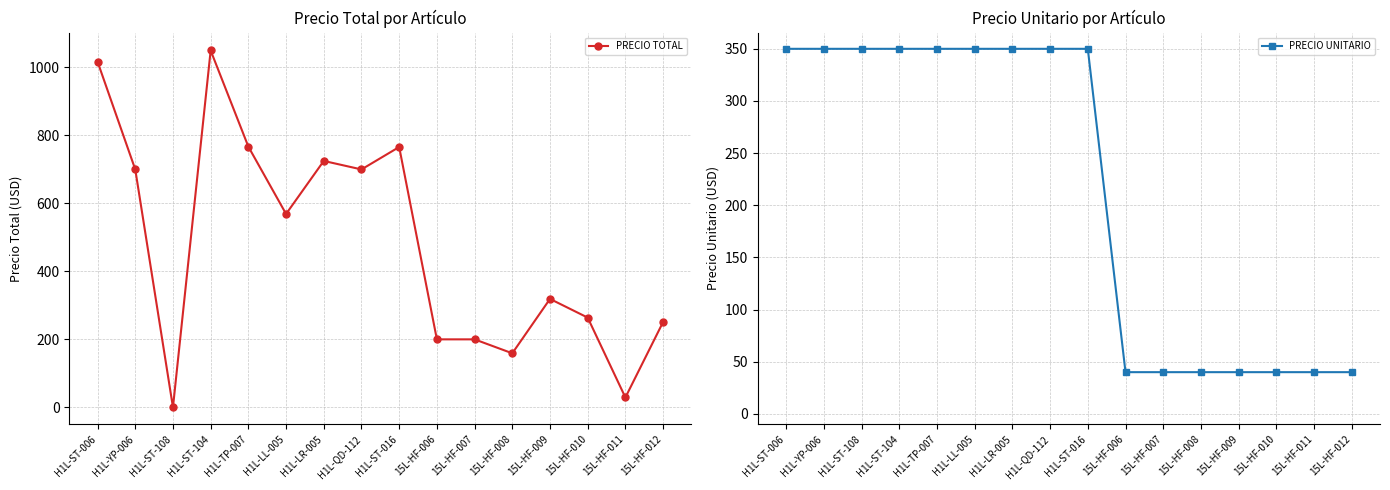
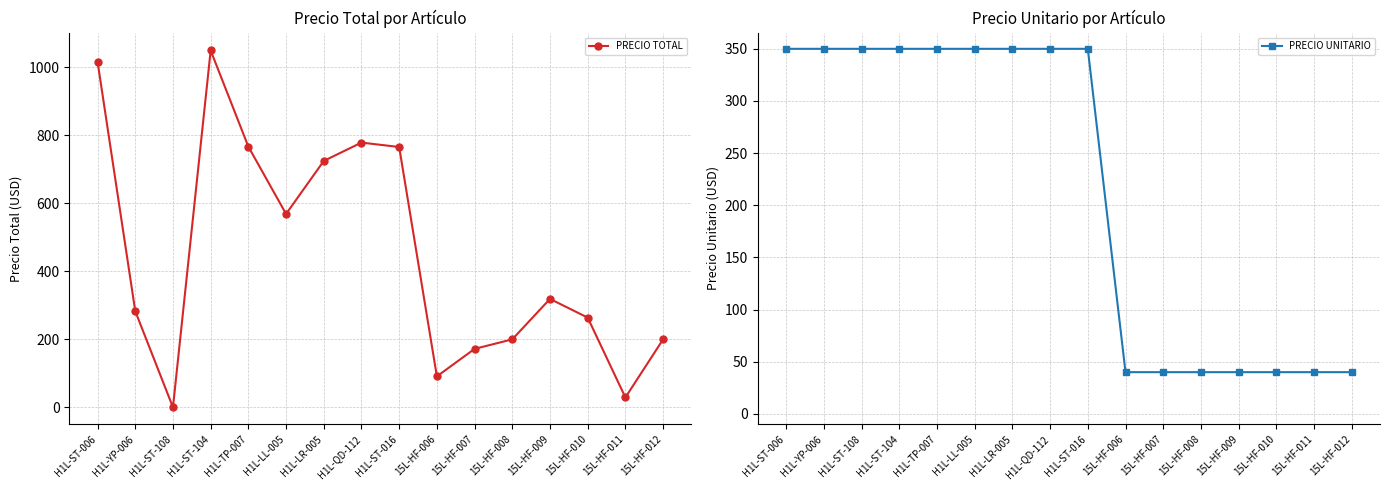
Precio Total por Artículo, H1L-YP-006: 700 -> 280
Precio Total por Artículo, H1L-QD-112: 700 -> 780
Precio Total por Artículo, 15L-HF-006: 200 -> 90
Precio Total por Artículo, 15L-HF-007: 200 -> 170
Precio Total por Artículo, 15L-HF-008: 160 -> 200
Precio Total por Artículo, 15L-HF-012: 250 -> 200
